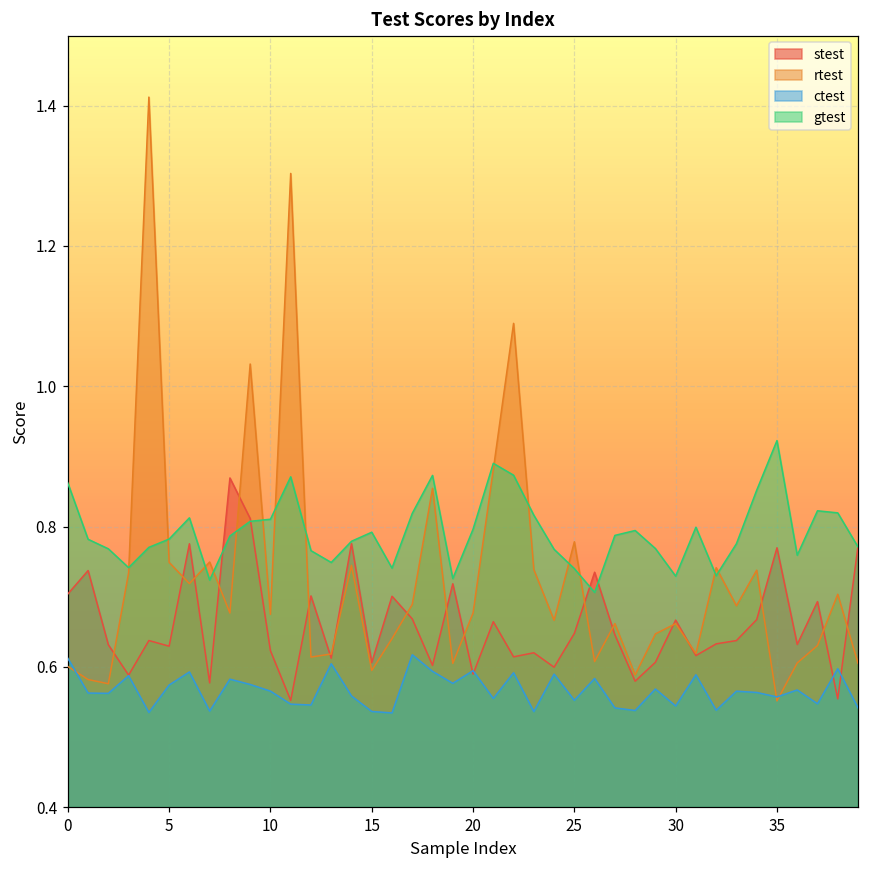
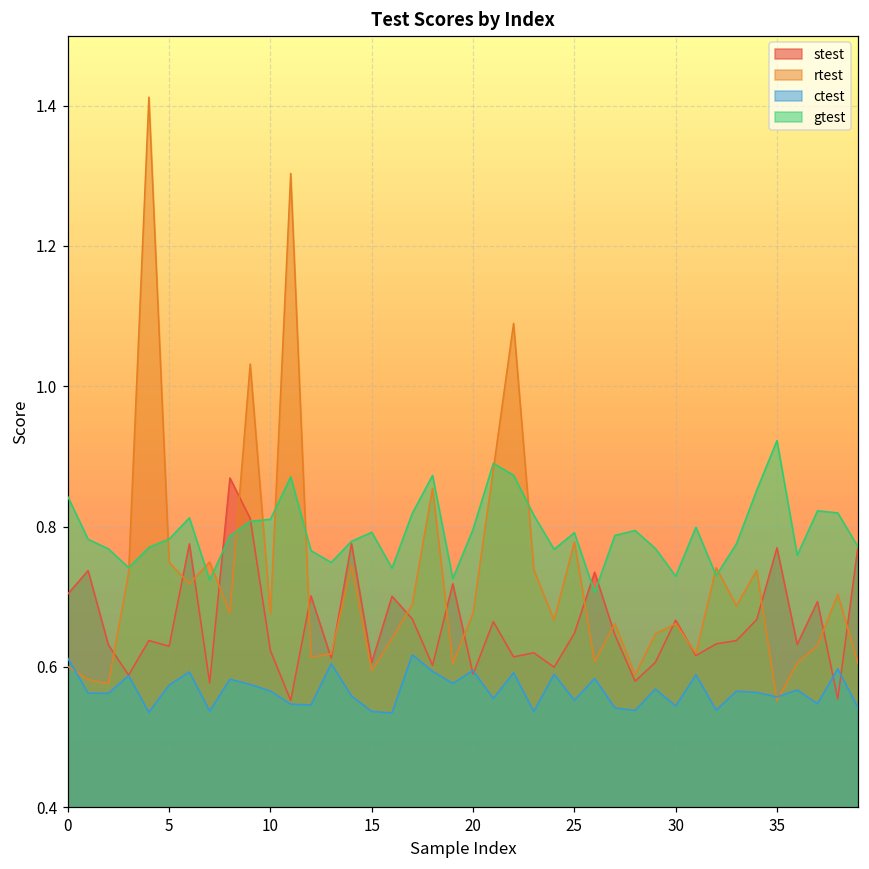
gtest, 0: 0.86 -> 0.84
gtest, 25: 0.74 -> 0.79
